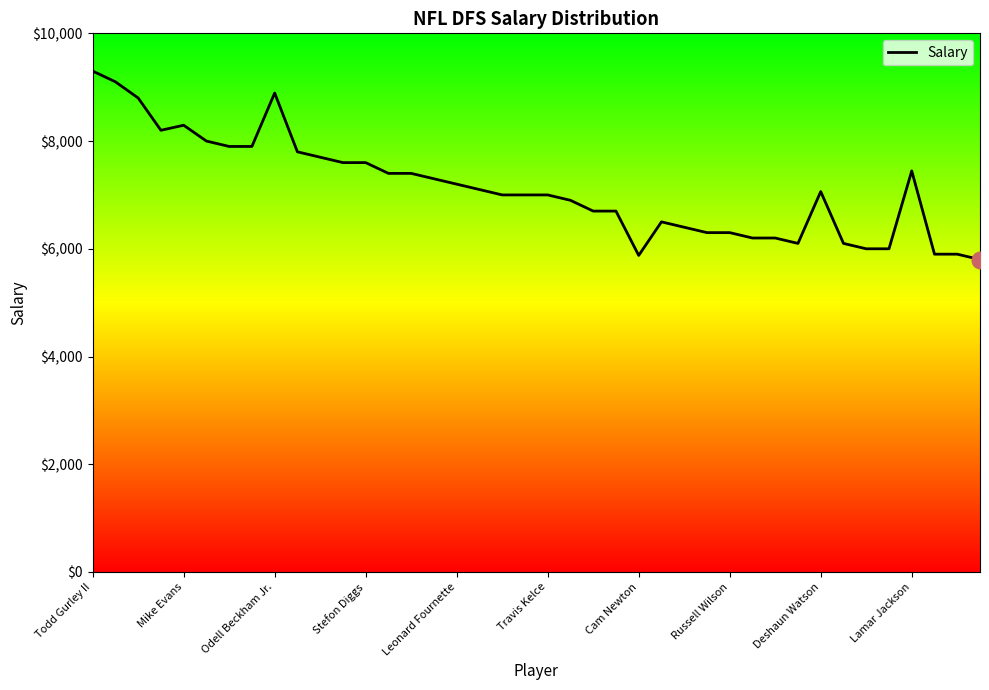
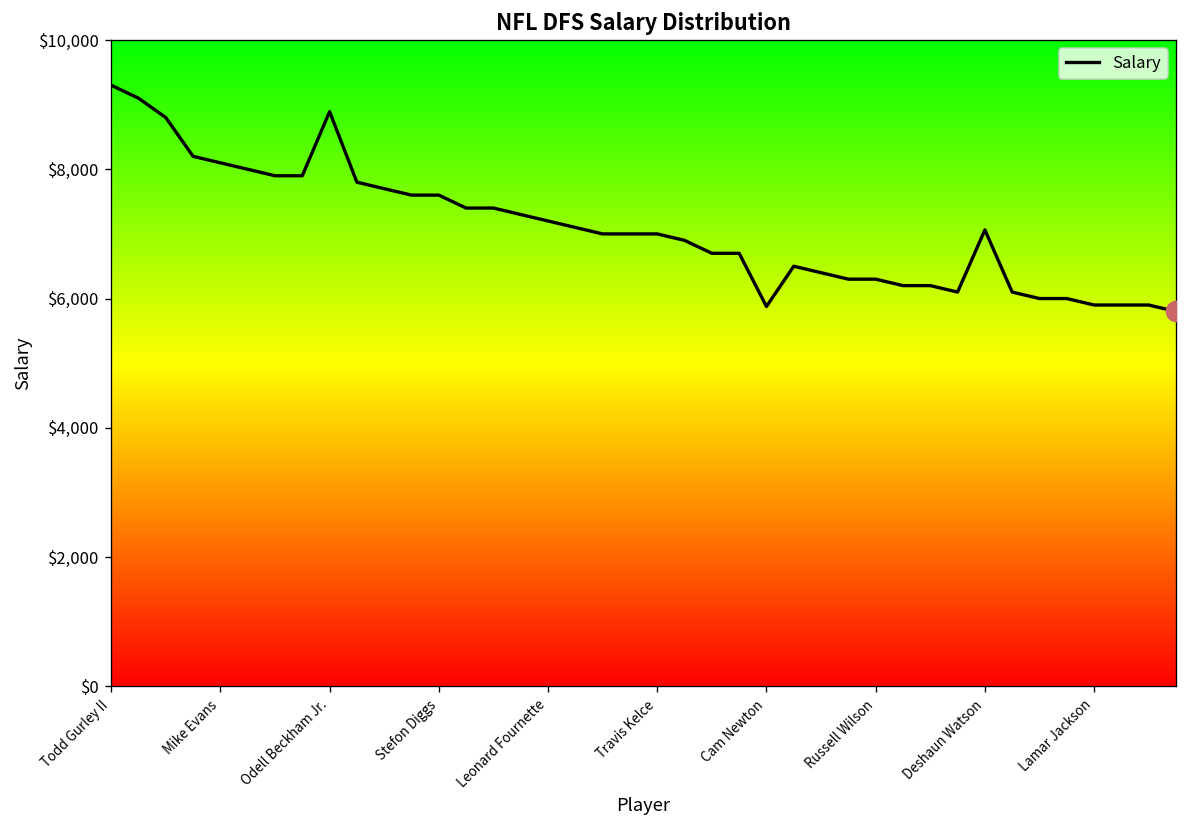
Salary, Mike Evans: $8,300 -> $8,100
Salary, Lamar Jackson: $7,400 -> $5,900
